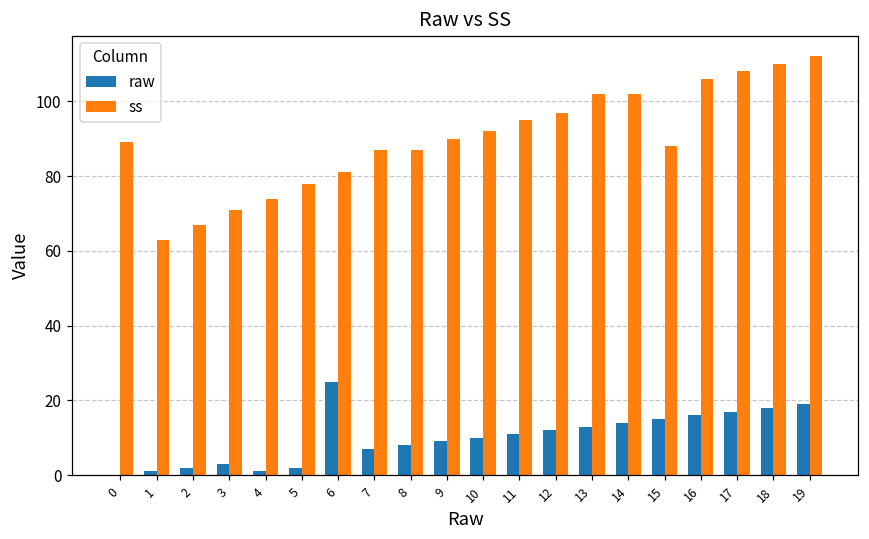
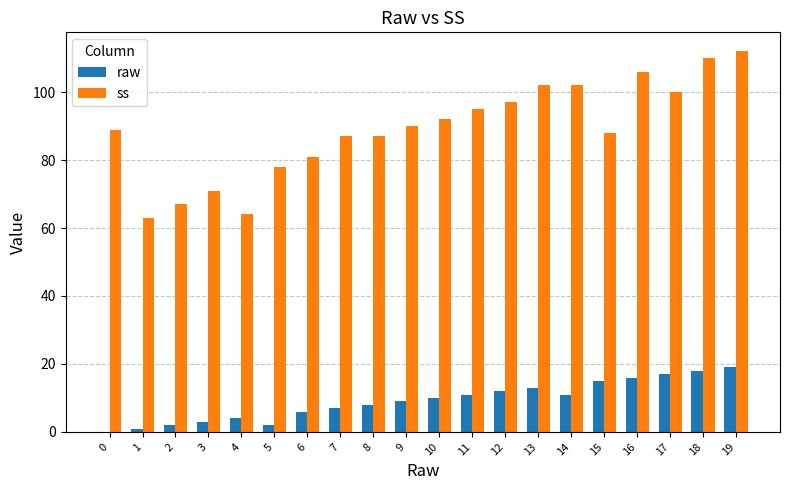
raw, 4: 1 -> 4
ss, 4: 74 -> 64
raw, 6: 25 -> 6
raw, 14: 14 -> 11
ss, 17: 108 -> 100
